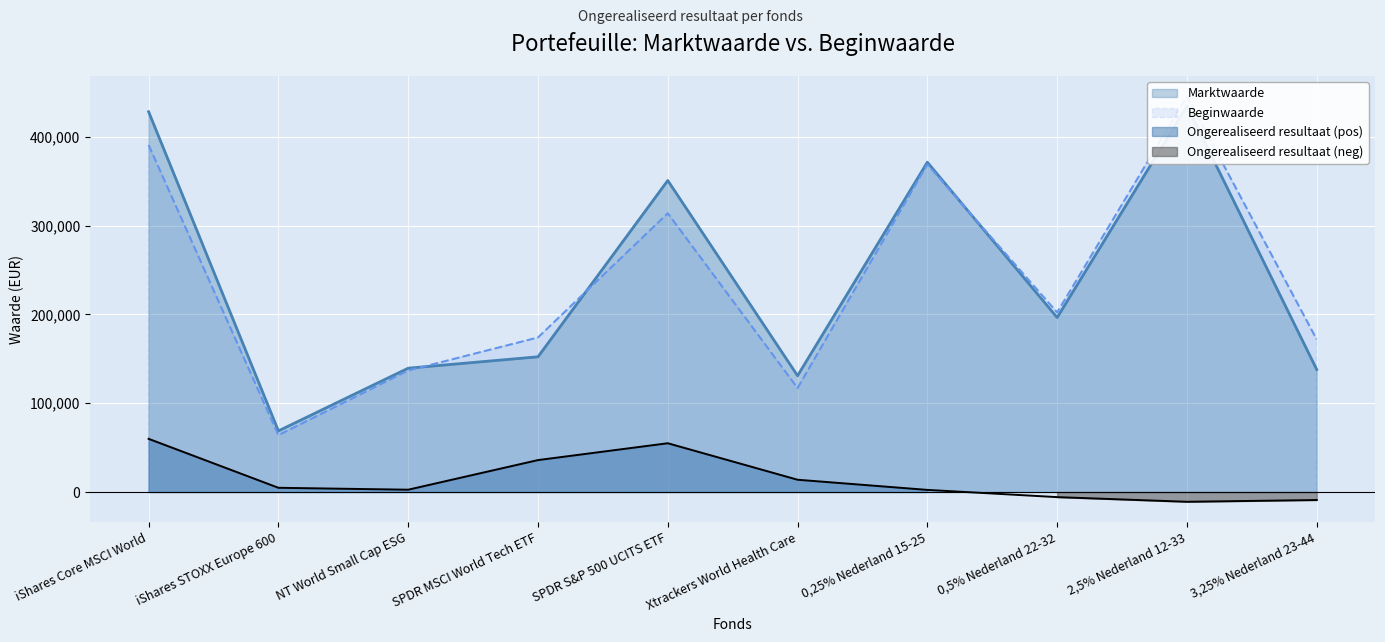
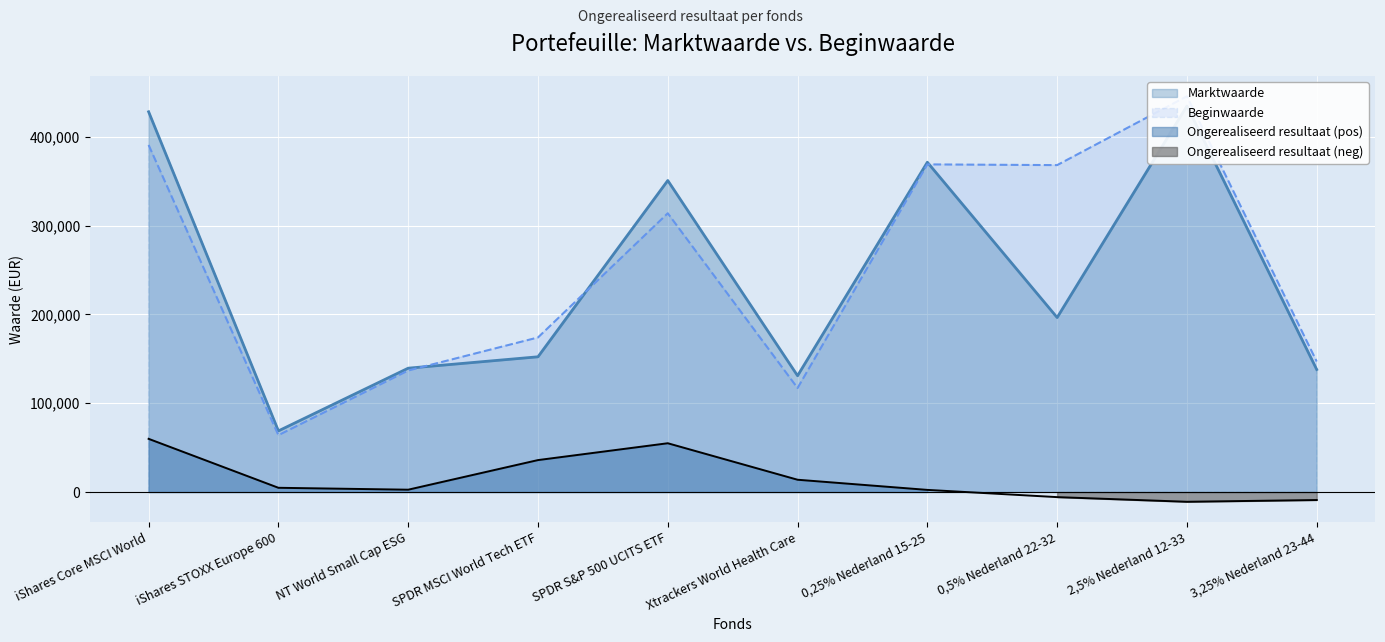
Beginwaarde, 0,5% Nederland 22-32: 200,000 -> 370,000
Beginwaarde, 3,25% Nederland 23-44: 170,000 -> 150,000
